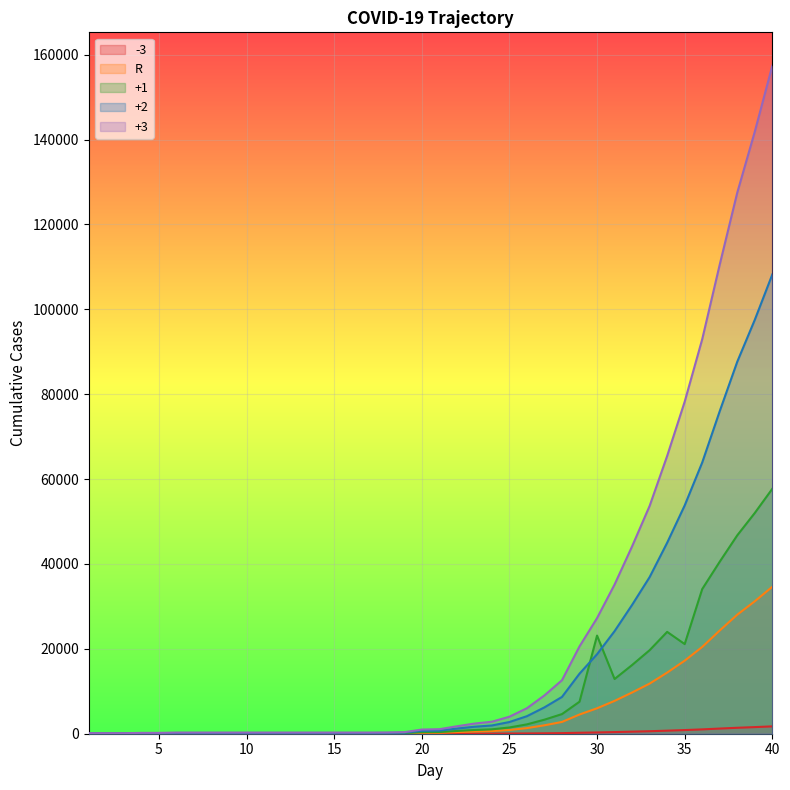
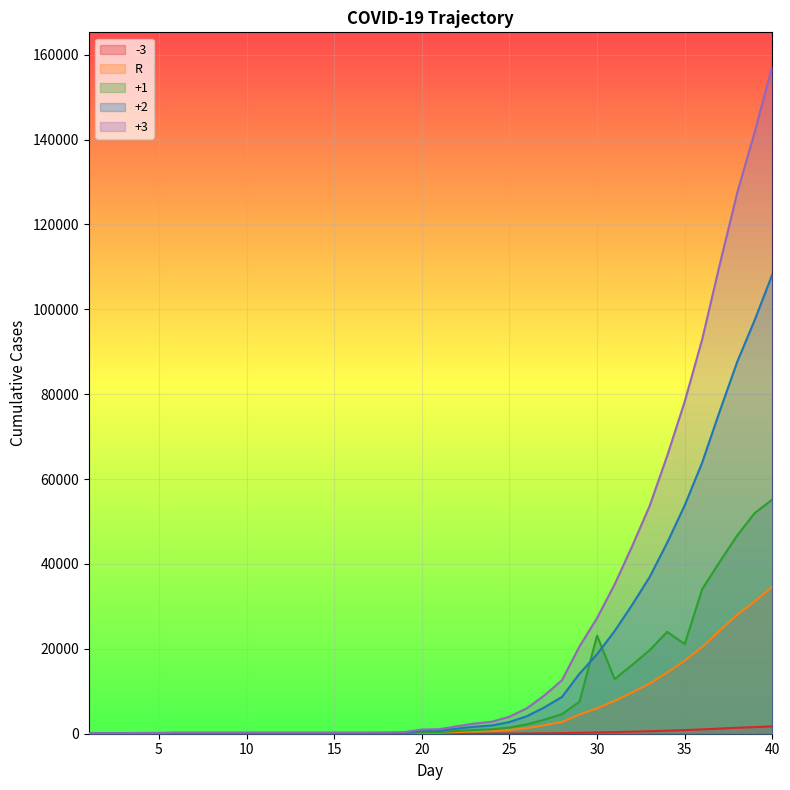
+1, 40: 58000 -> 55000
